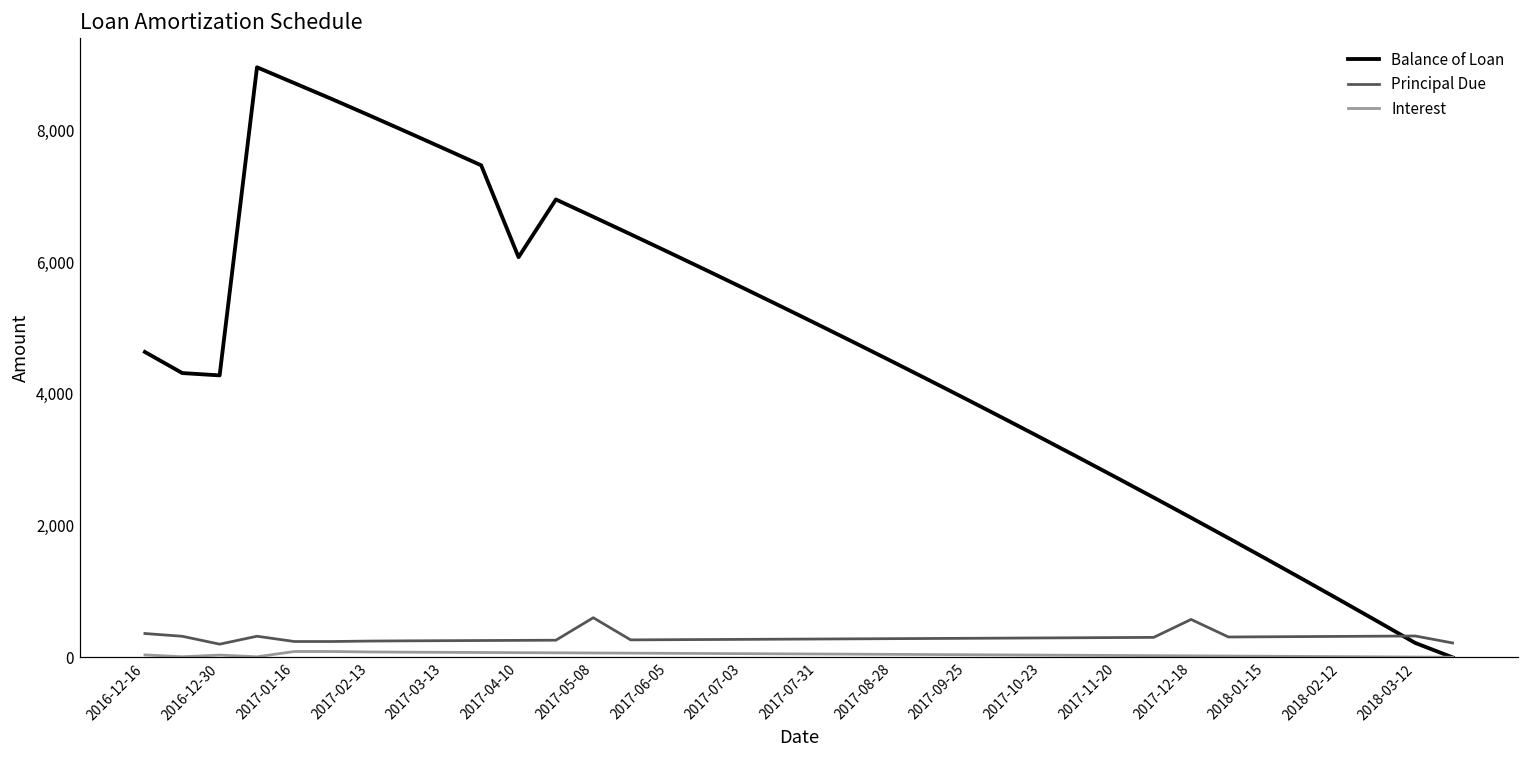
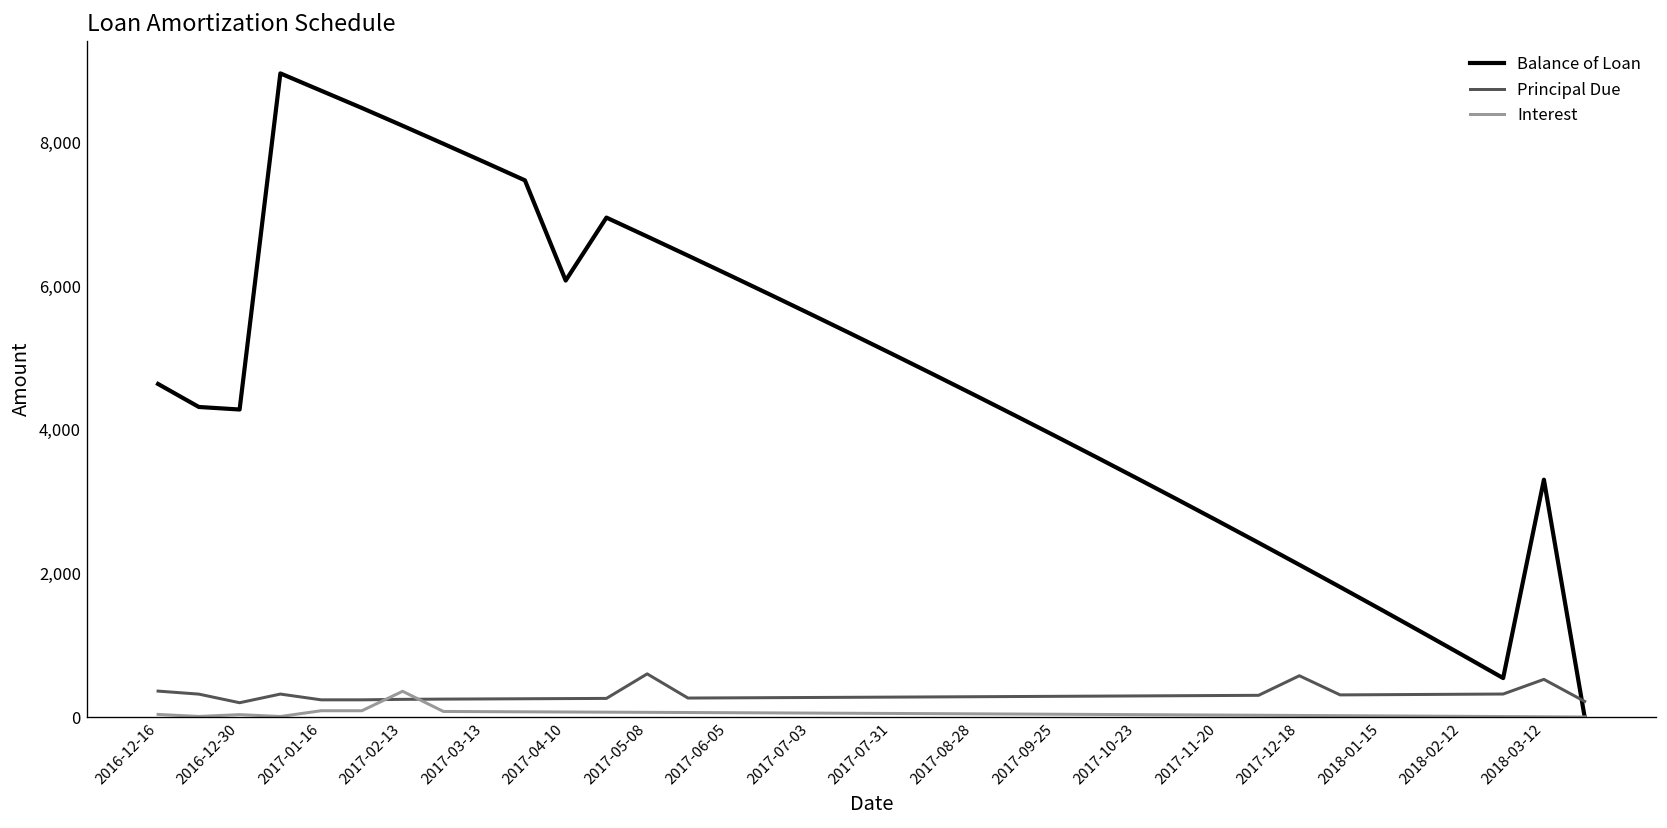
Interest, 2017-02-13: 100 -> 400
Balance of Loan, 2018-03-12: 200 -> 3,300
Principal Due, 2018-03-12: 300 -> 500
